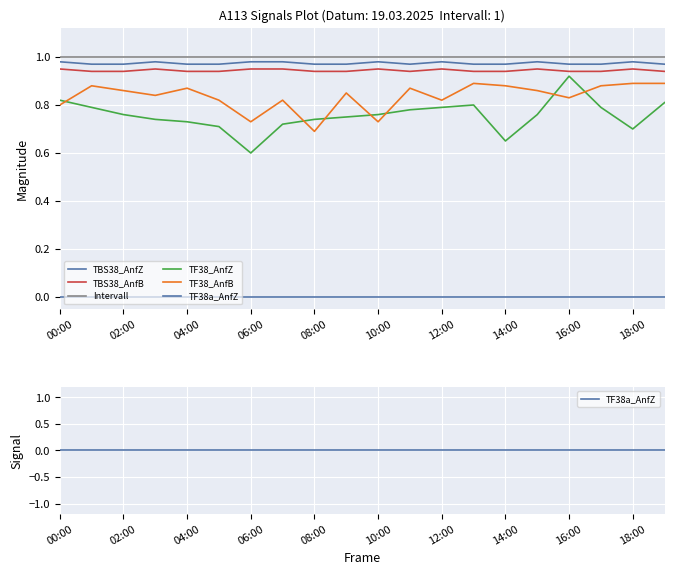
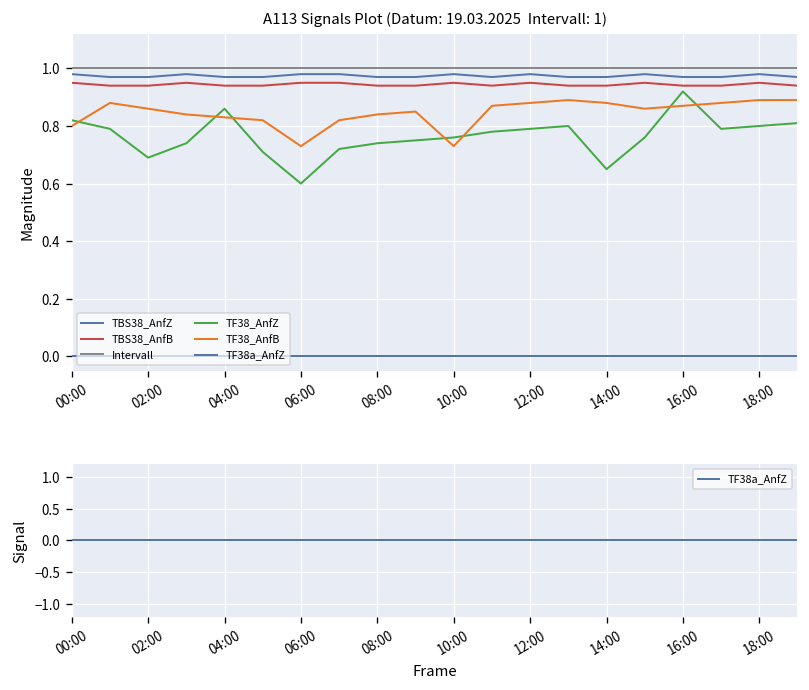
A113 Signals Plot (Datum: 19.03.2025 Intervall: 1), TF38_AnfZ, 02:00: 0.76 -> 0.69
A113 Signals Plot (Datum: 19.03.2025 Intervall: 1), TF38_AnfZ, 04:00: 0.73 -> 0.86
A113 Signals Plot (Datum: 19.03.2025 Intervall: 1), TF38_AnfB, 04:00: 0.87 -> 0.83
A113 Signals Plot (Datum: 19.03.2025 Intervall: 1), TF38_AnfB, 08:00: 0.69 -> 0.84
A113 Signals Plot (Datum: 19.03.2025 Intervall: 1), TF38_AnfB, 12:00: 0.82 -> 0.88
A113 Signals Plot (Datum: 19.03.2025 Intervall: 1), TF38_AnfB, 16:00: 0.83 -> 0.87
A113 Signals Plot (Datum: 19.03.2025 Intervall: 1), TF38_AnfZ, 18:00: 0.7 -> 0.8
